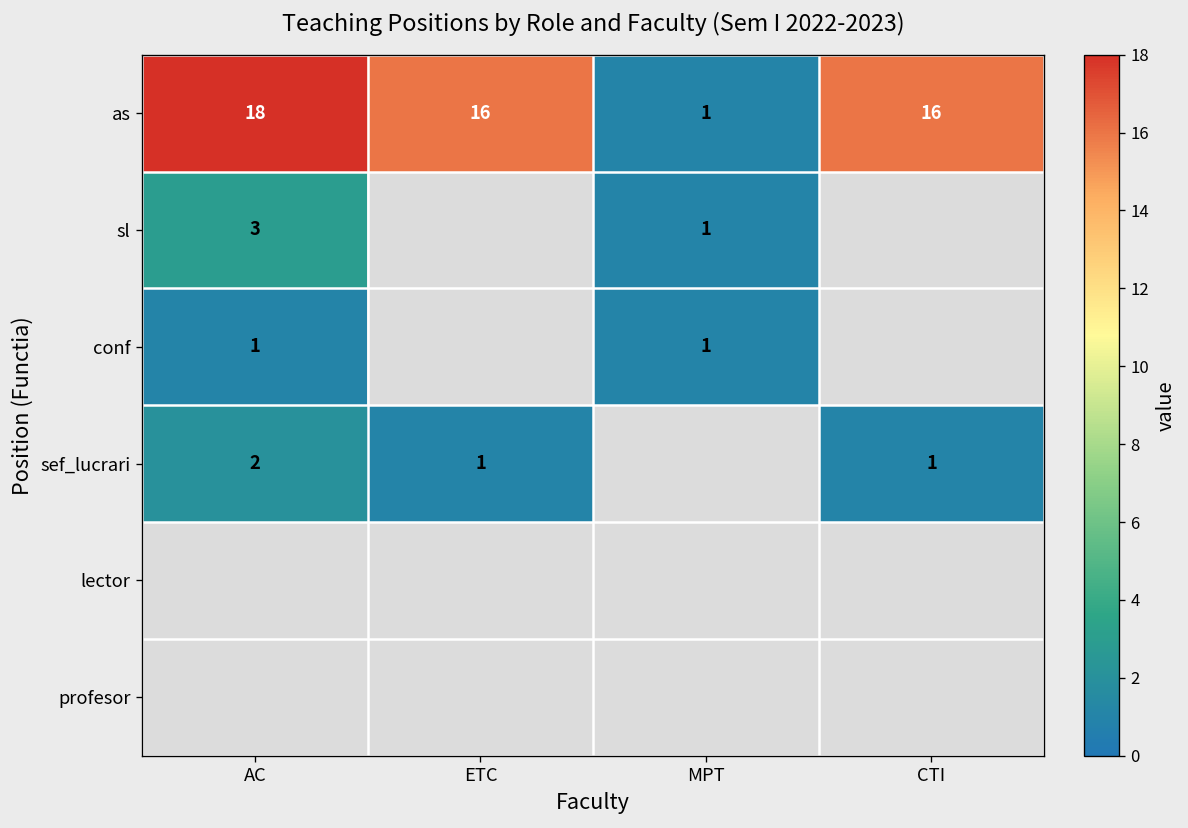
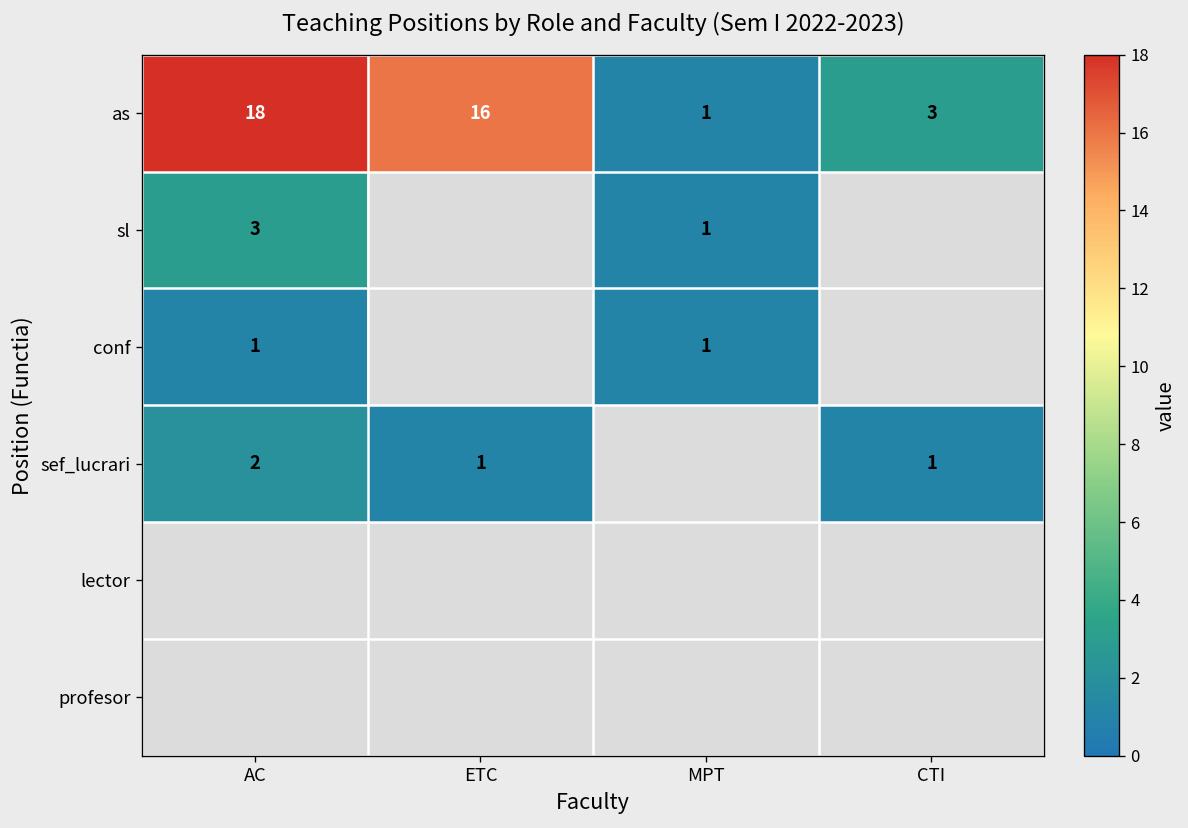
as, CTI: 16 -> 3
